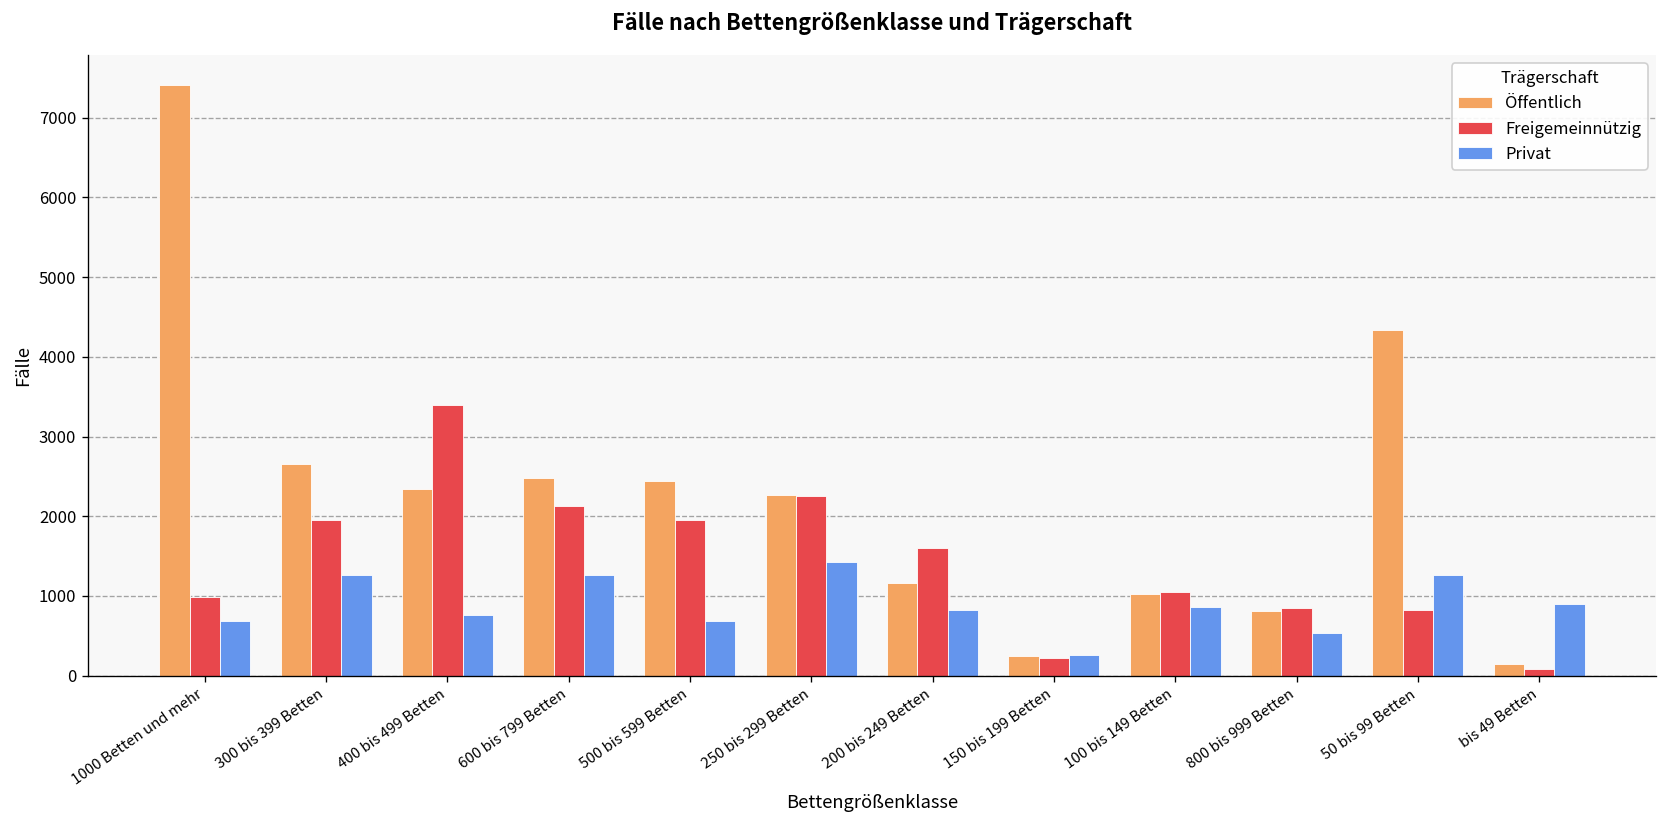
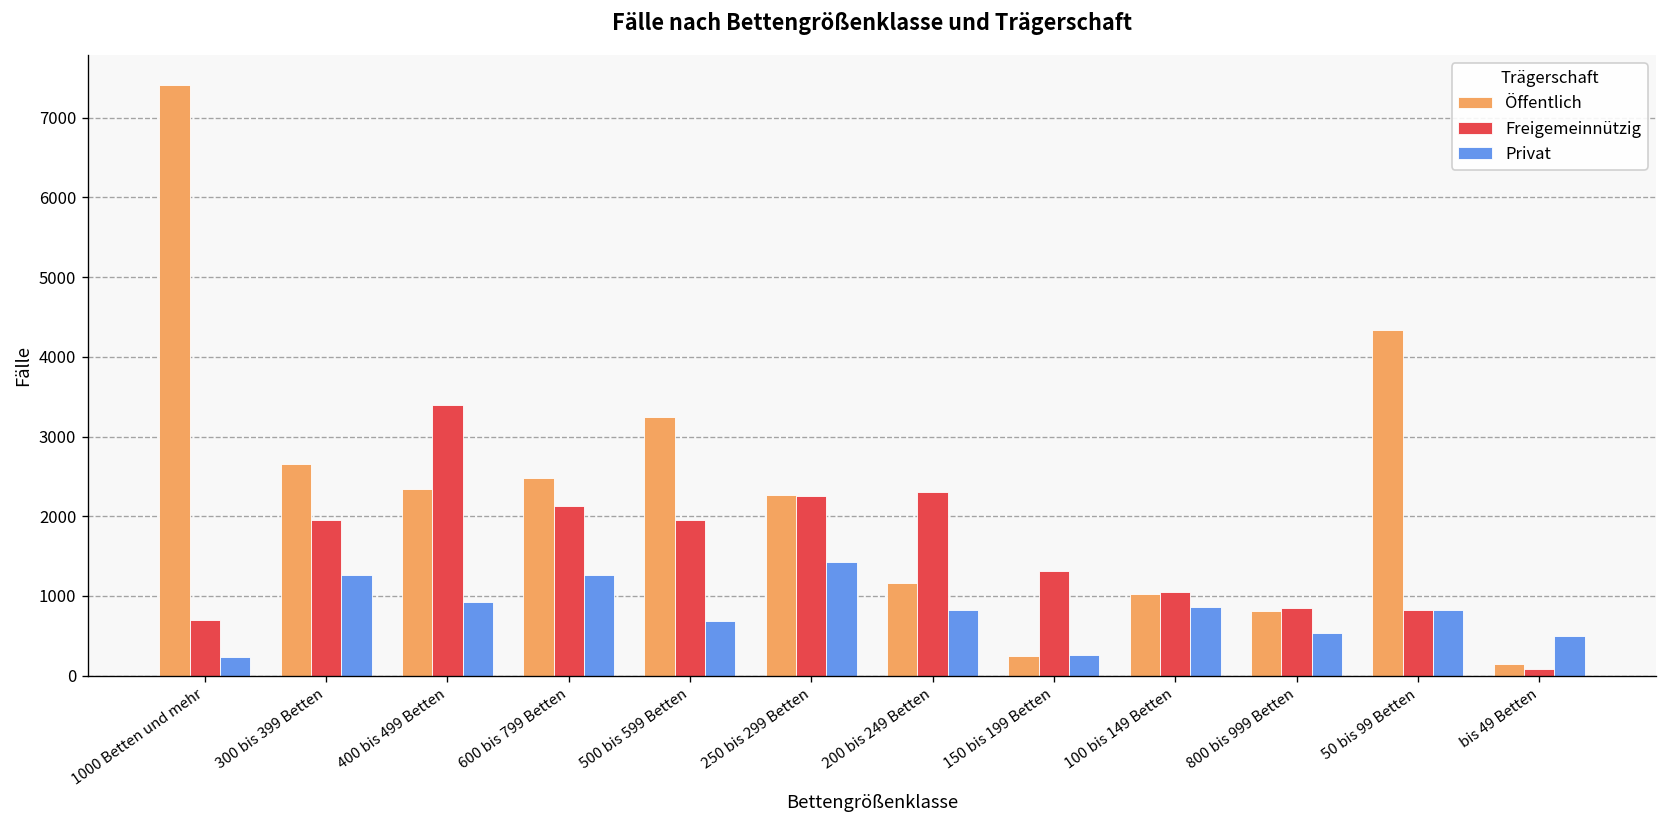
Freigemeinnützig, 1000 Betten und mehr: 1000 -> 700
Privat, 1000 Betten und mehr: 700 -> 200
Privat, 400 bis 499 Betten: 800 -> 900
Öffentlich, 500 bis 599 Betten: 2400 -> 3200
Freigemeinnützig, 200 bis 249 Betten: 1600 -> 2300
Freigemeinnützig, 150 bis 199 Betten: 200 -> 1300
Privat, 50 bis 99 Betten: 1300 -> 800
Privat, bis 49 Betten: 900 -> 500
